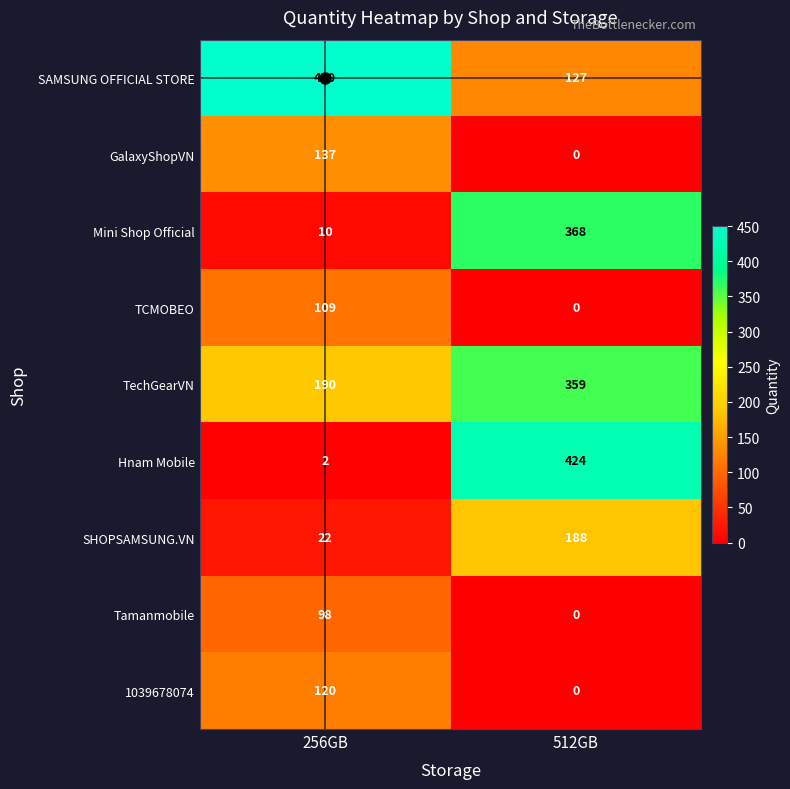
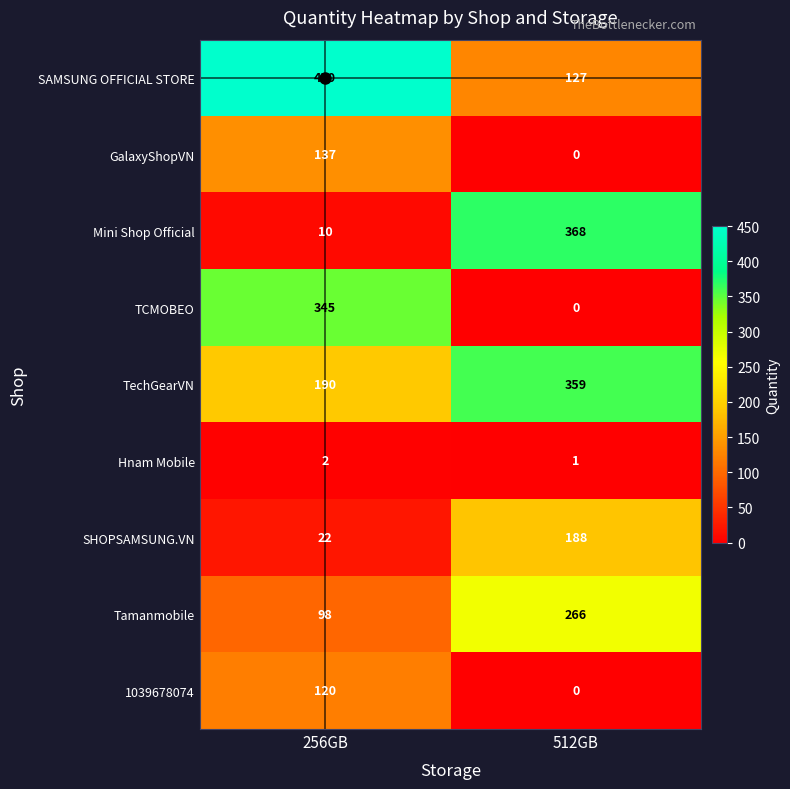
TCMOBEO, 256GB: 109 -> 345
Hnam Mobile, 512GB: 424 -> 1
Tamanmobile, 512GB: 0 -> 266
